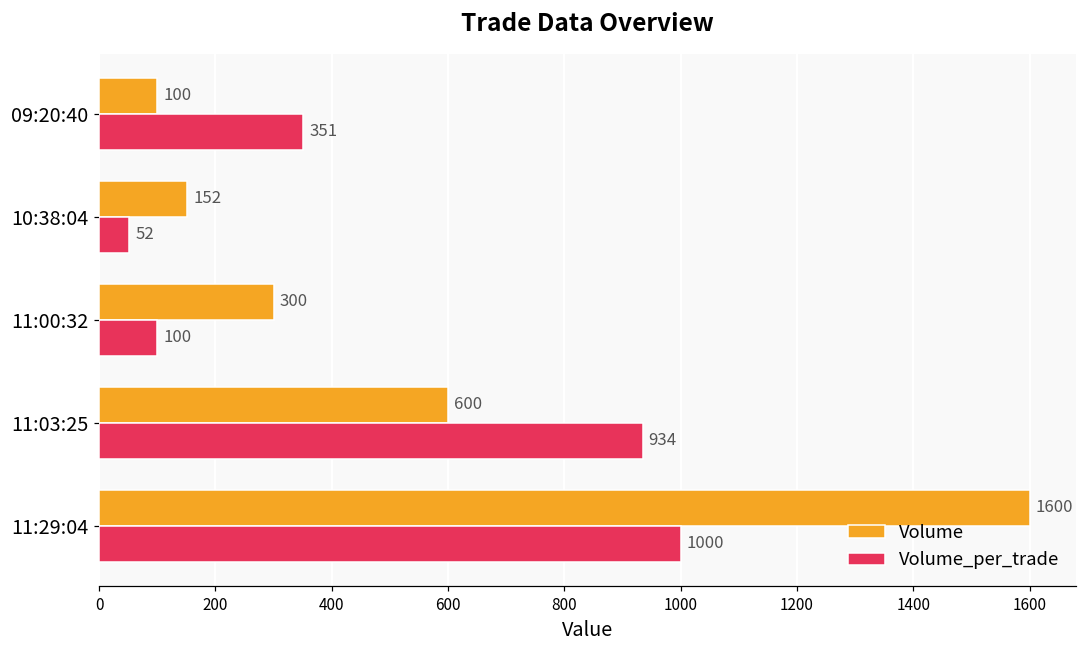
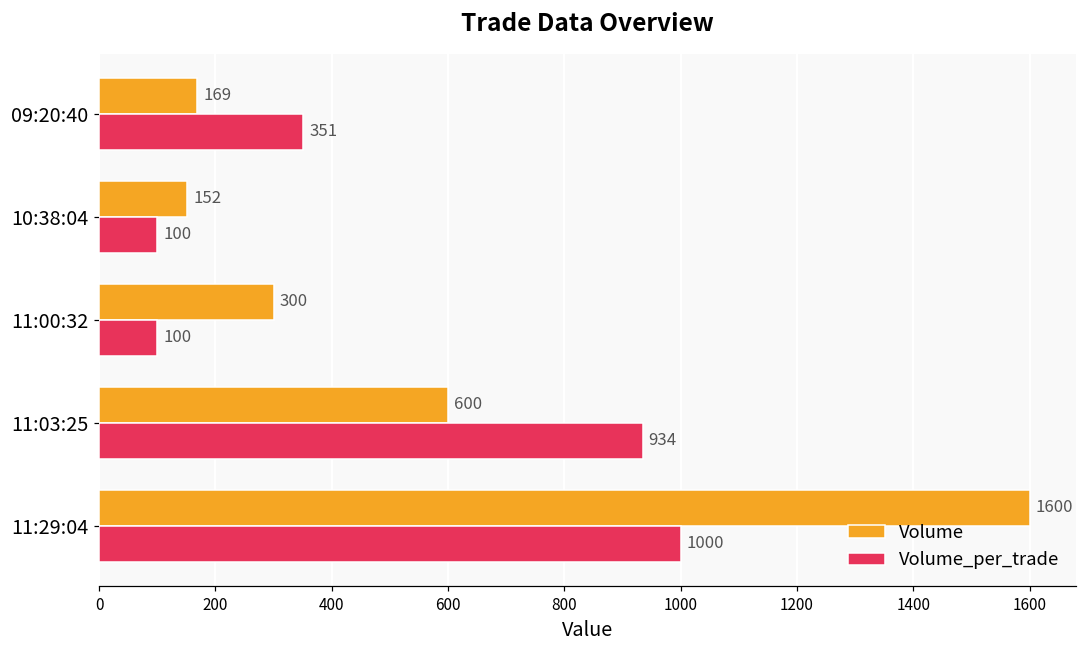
Volume, 09:20:40: 100 -> 169
Volume_per_trade, 10:38:04: 52 -> 100
